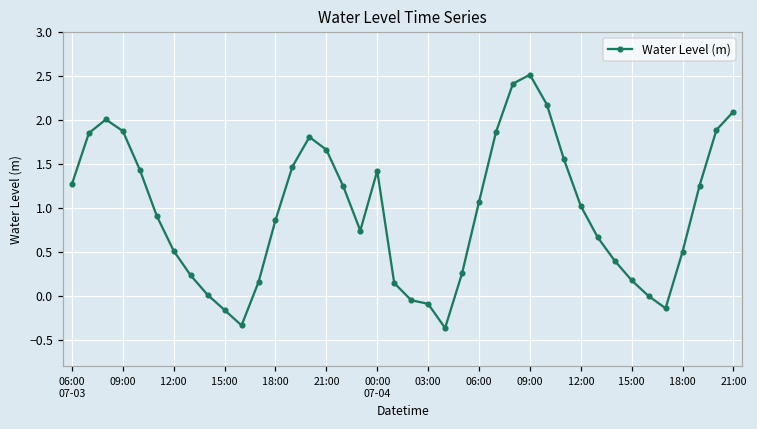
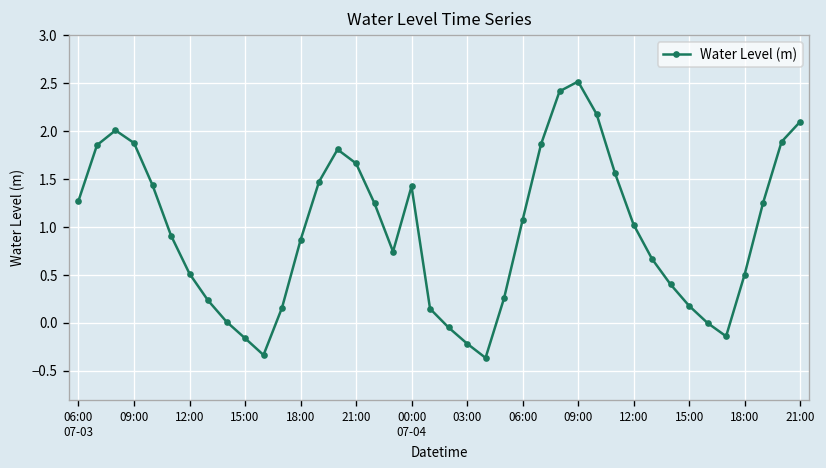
03:00: -0.1 -> -0.2
